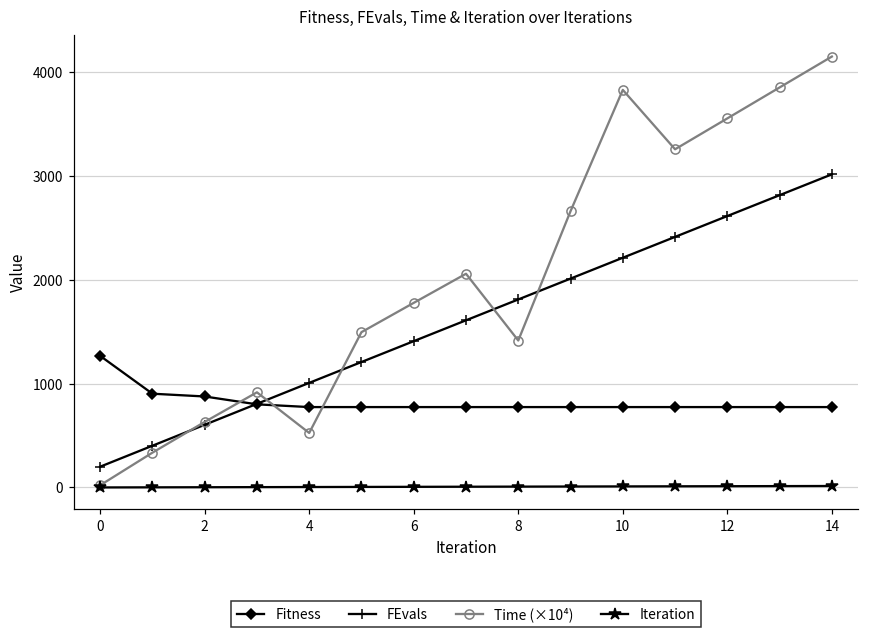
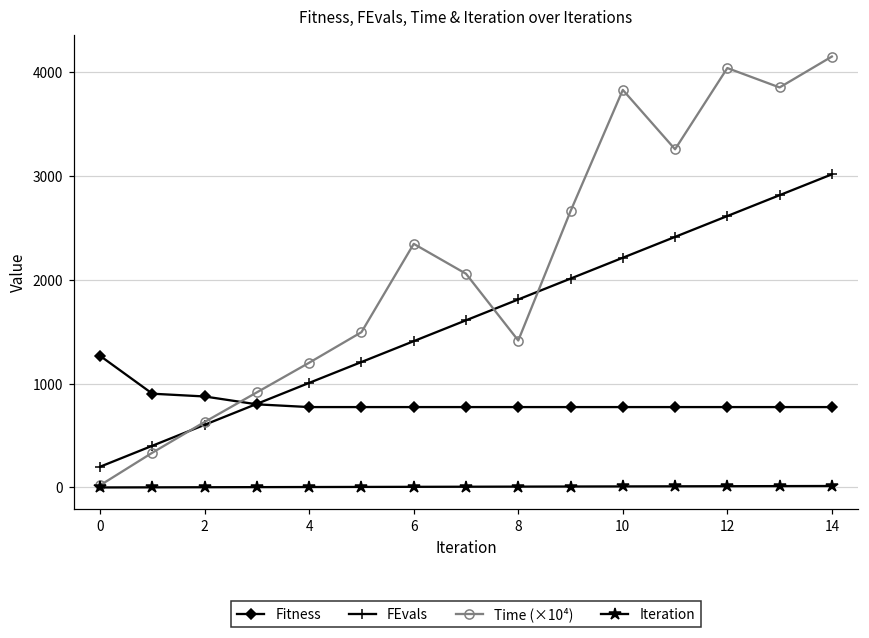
Time (×10⁴), 4: 500 -> 1200
Time (×10⁴), 6: 1800 -> 2300
Time (×10⁴), 12: 3600 -> 4000
